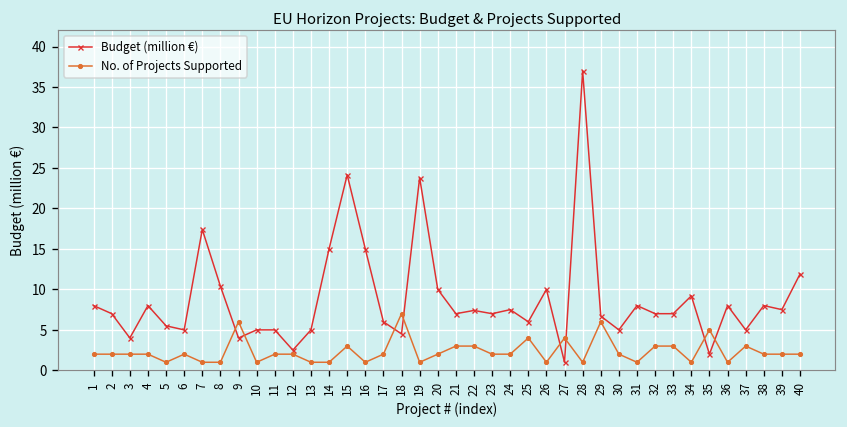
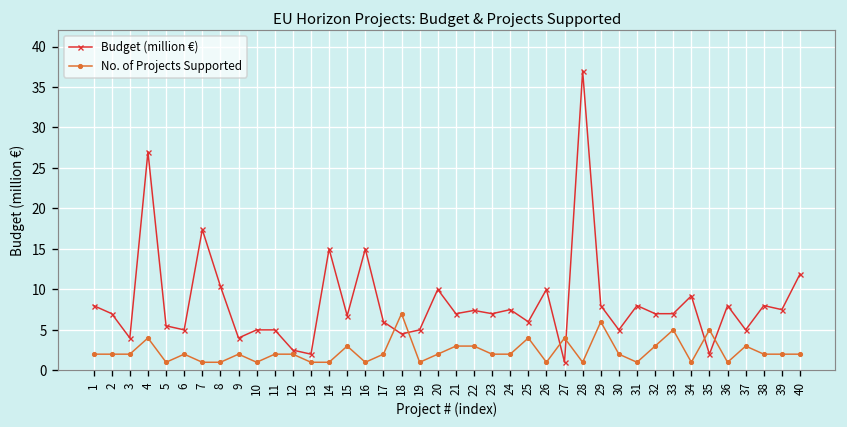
Budget (million €), 4: 8 -> 27
No. of Projects Supported, 4: 2 -> 4
No. of Projects Supported, 9: 6 -> 2
Budget (million €), 13: 5 -> 2
Budget (million €), 15: 24 -> 7
Budget (million €), 19: 24 -> 5
Budget (million €), 29: 7 -> 8
No. of Projects Supported, 33: 3 -> 5
